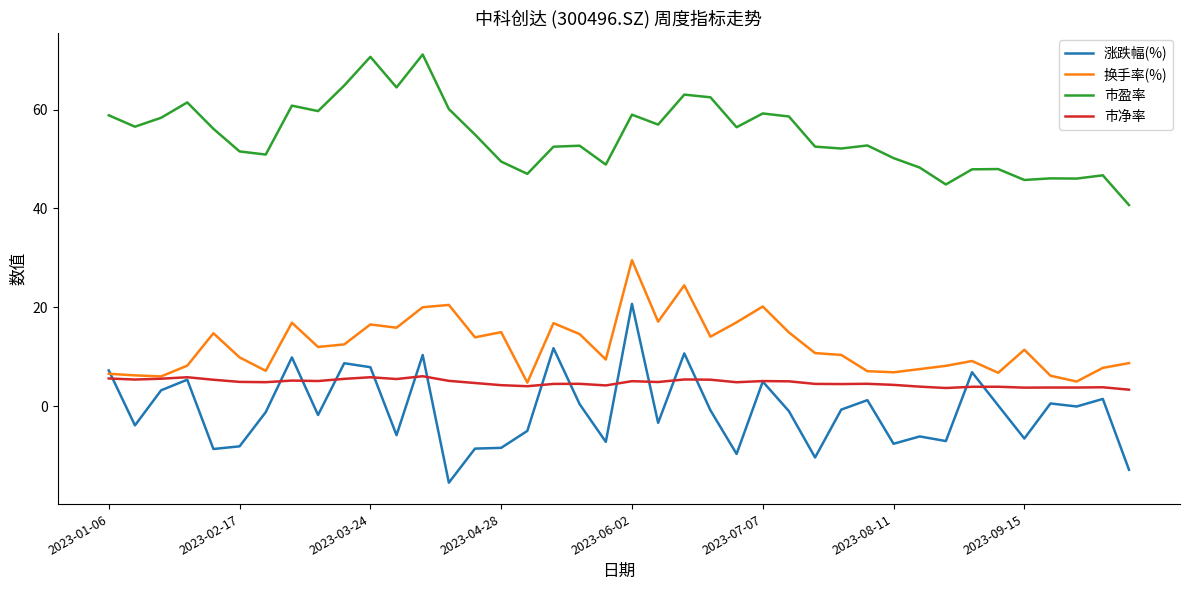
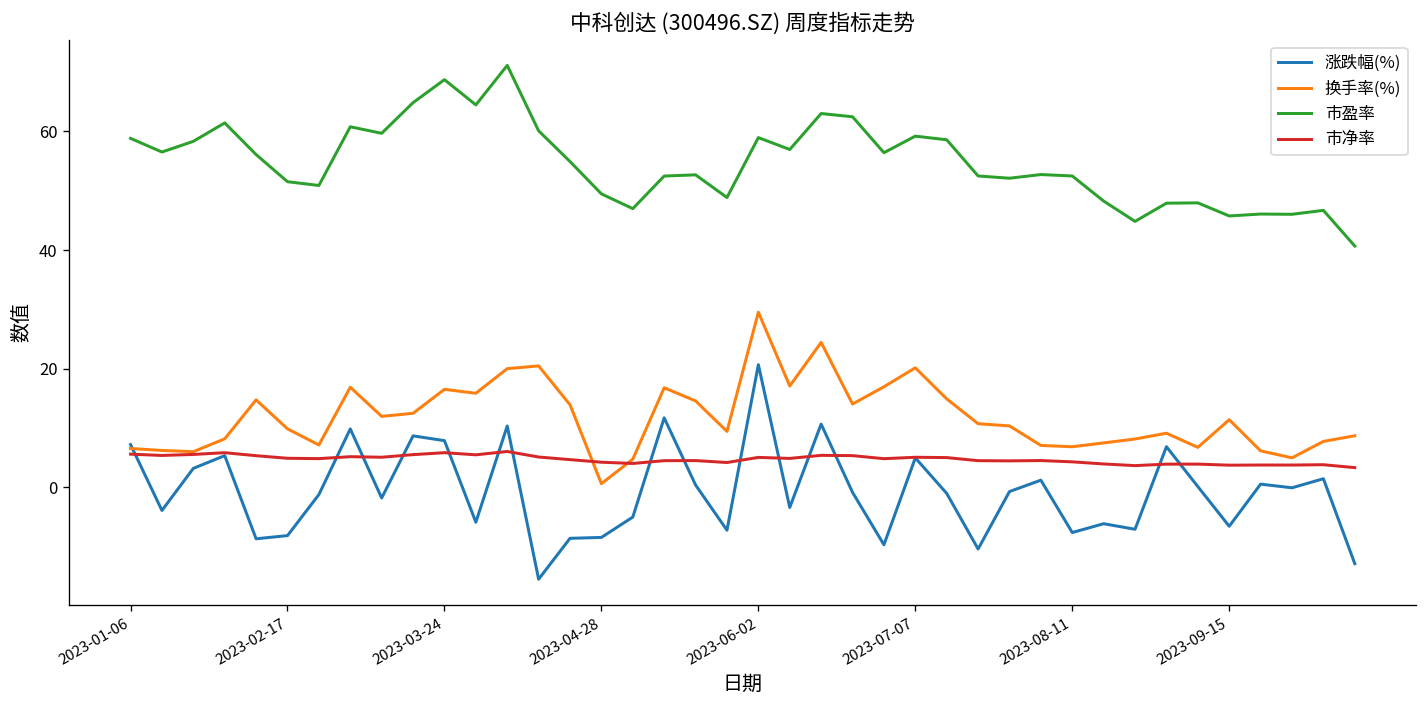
市盈率, 2023-03-24: 71 -> 69
换手率(%), 2023-04-28: 15 -> 1
市盈率, 2023-08-11: 50 -> 52
